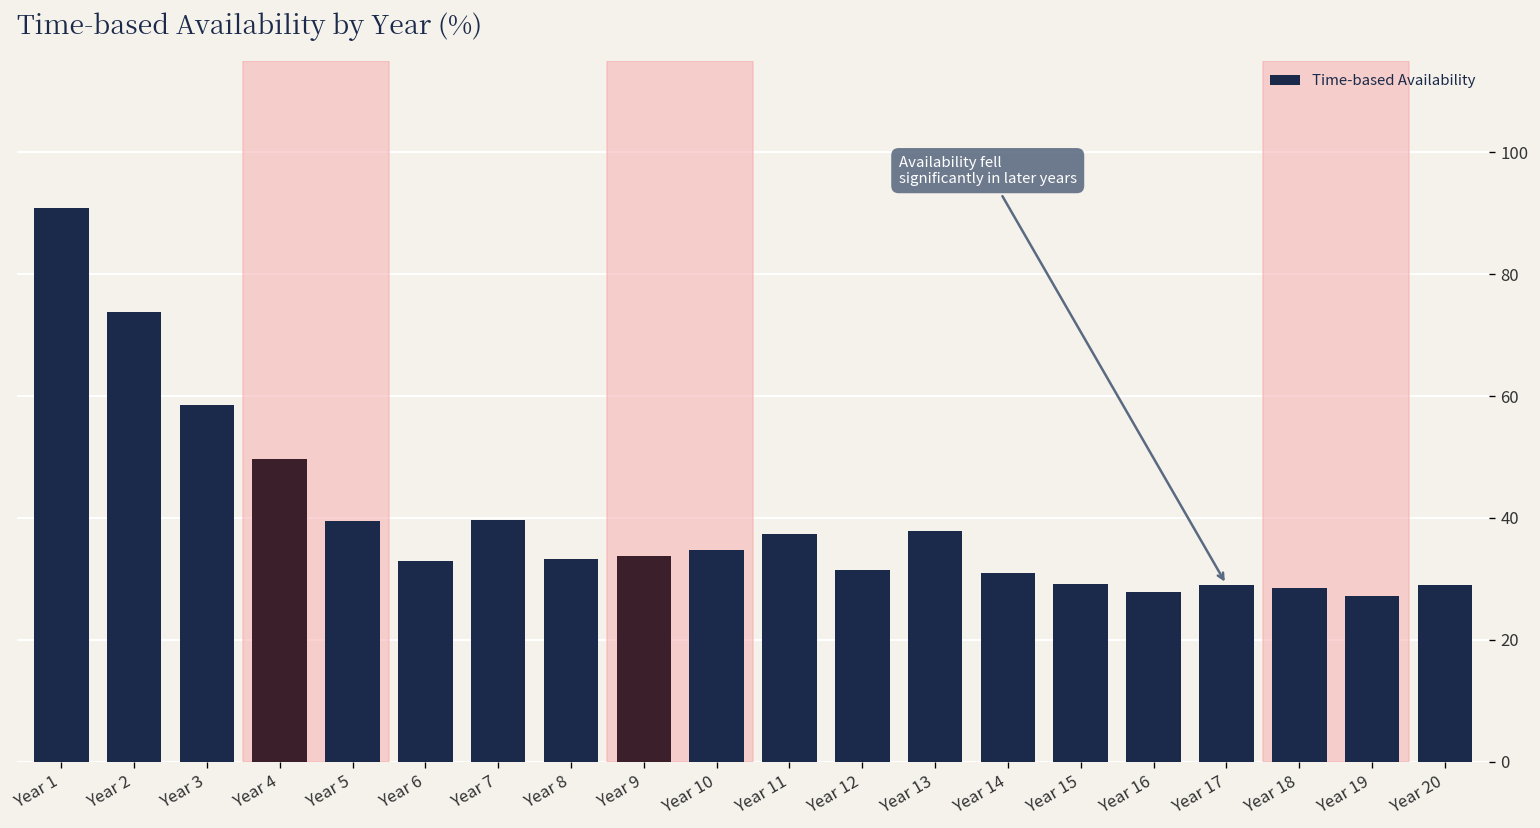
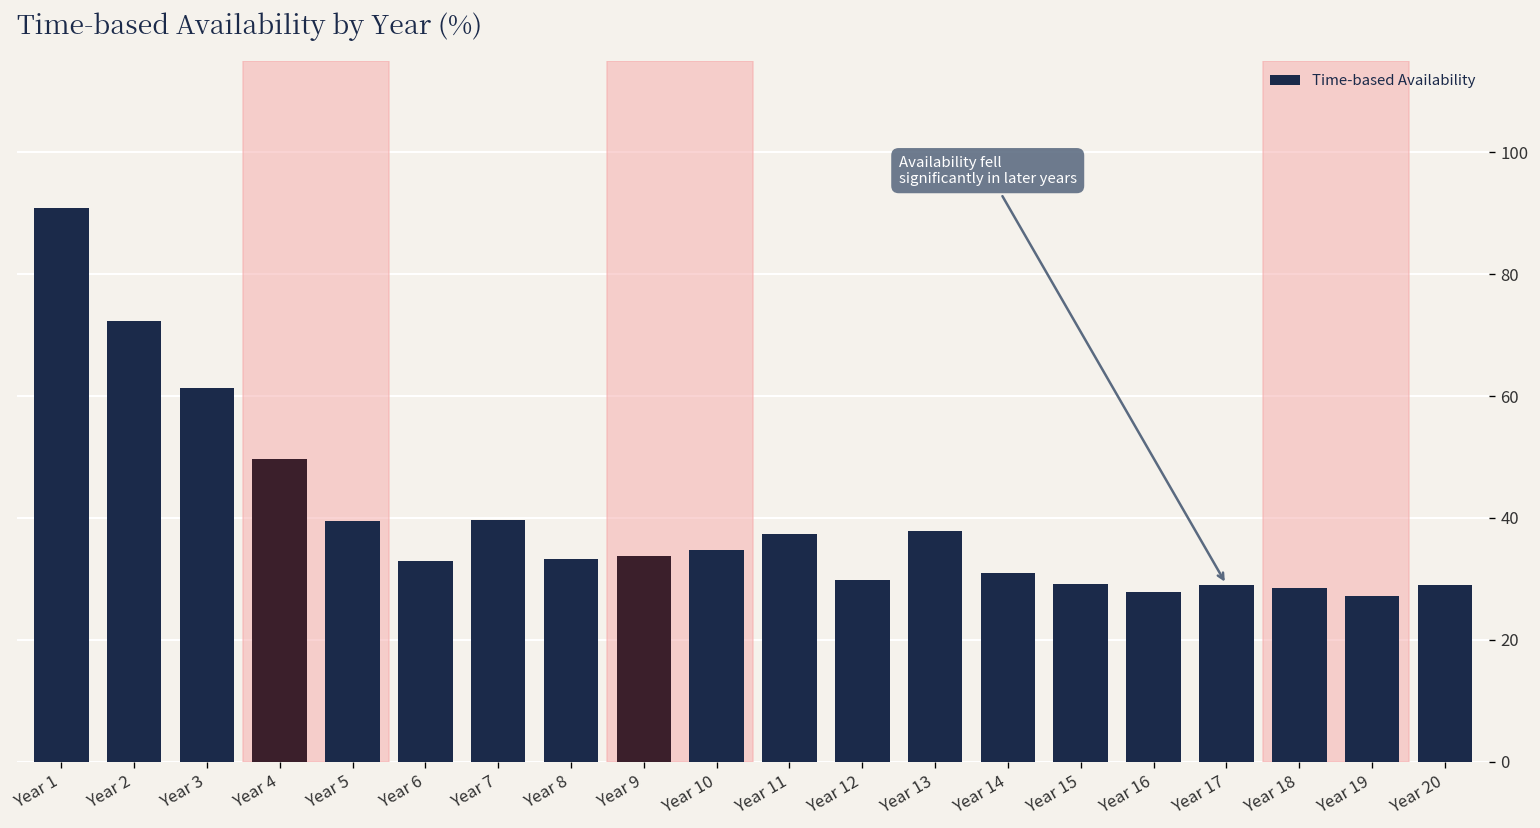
Year 2: 74 -> 72
Year 3: 59 -> 61
Year 12: 32 -> 30
